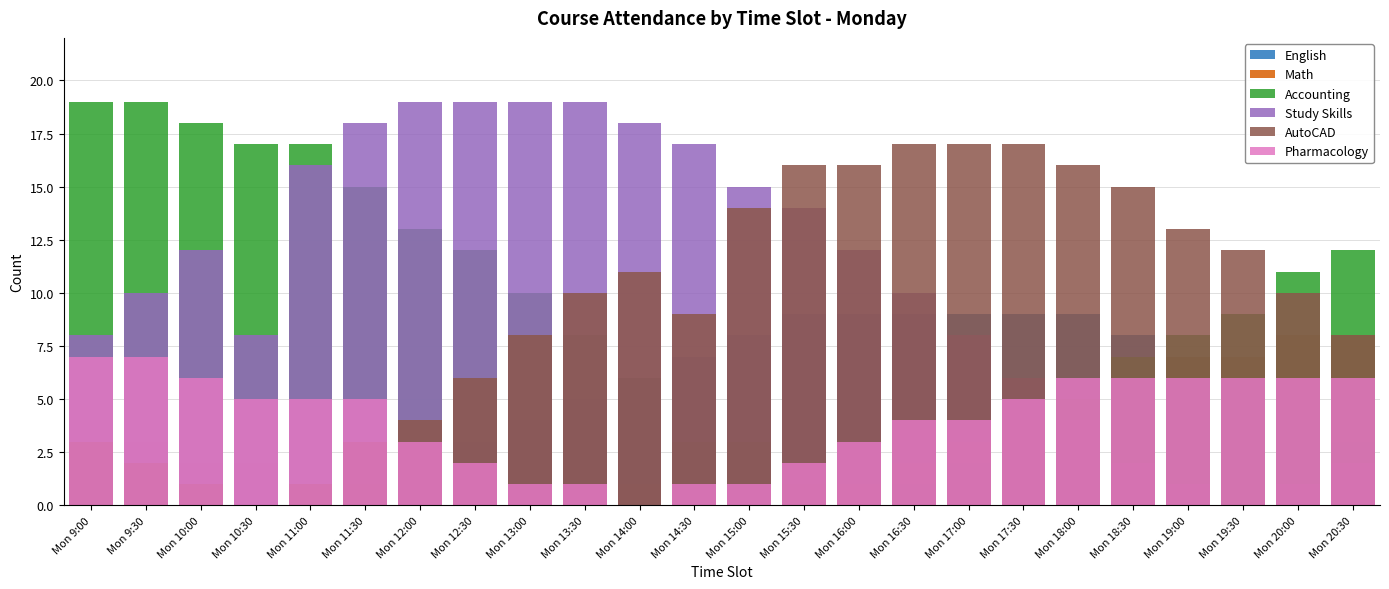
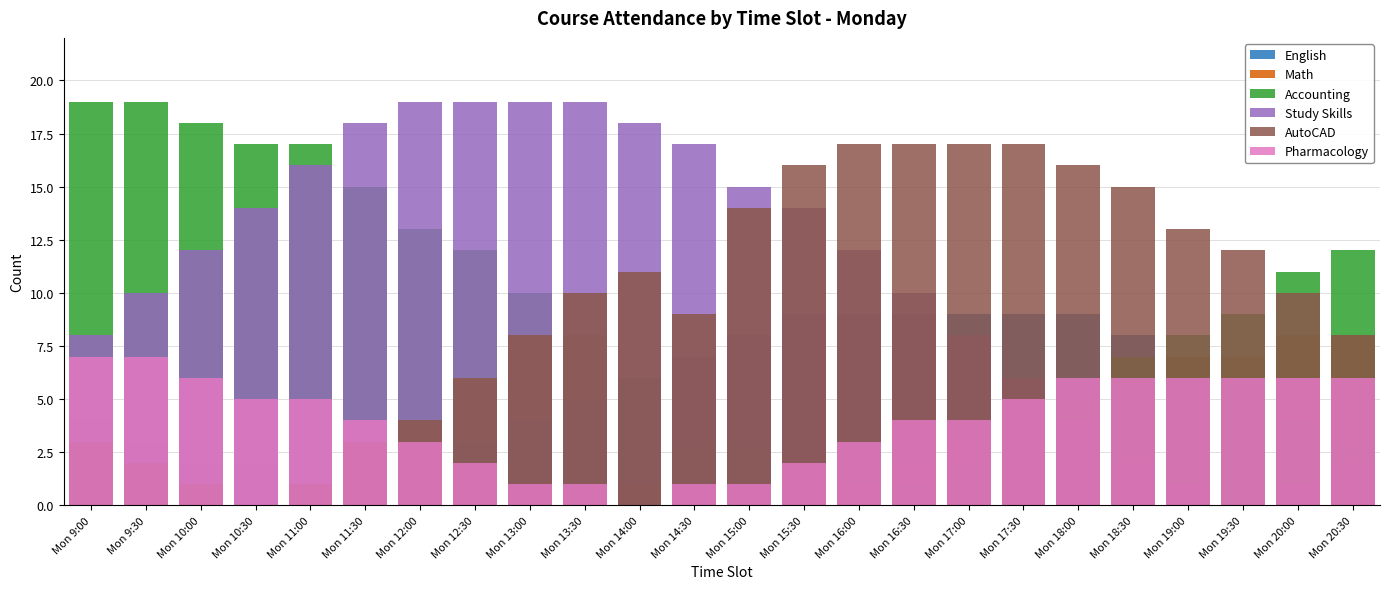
Study Skills, Mon 10:30: 8 -> 14
Pharmacology, Mon 11:30: 5 -> 4
AutoCAD, Mon 16:00: 16 -> 17
